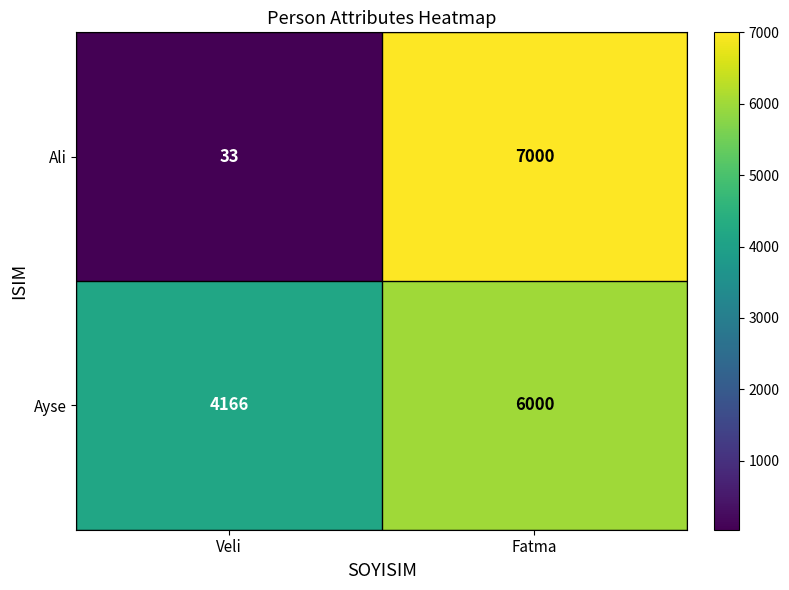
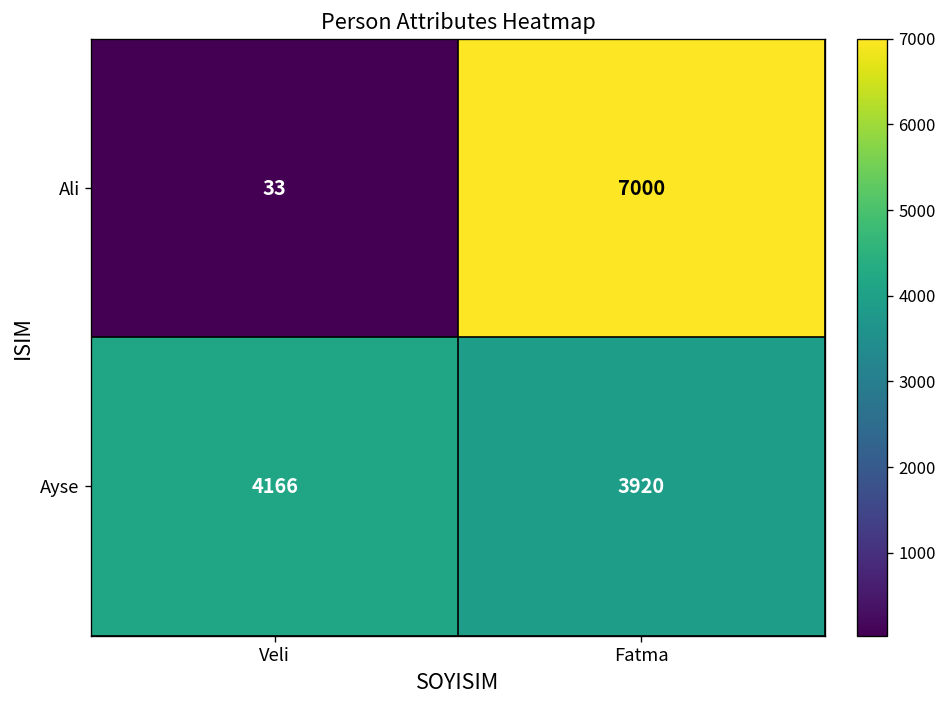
Ayse, Fatma: 6000 -> 3920
